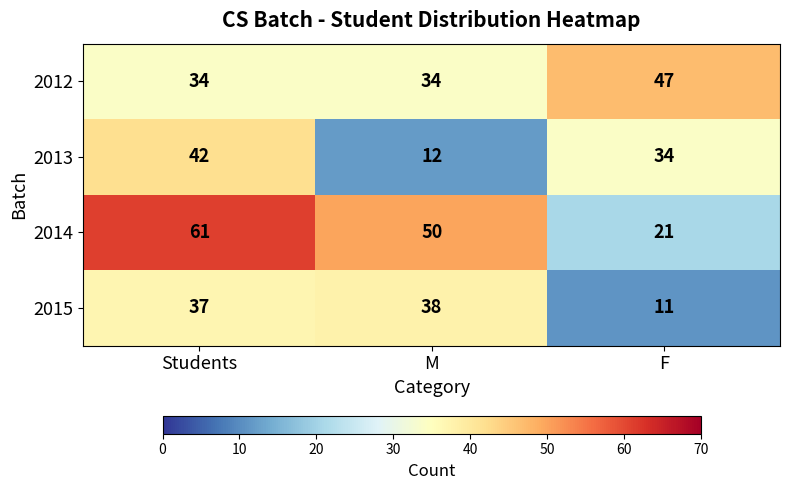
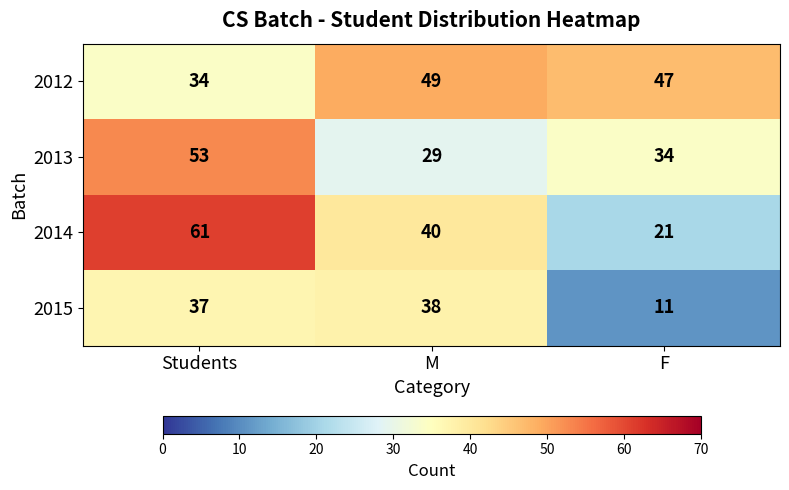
2012, M: 34 -> 49
2013, Students: 42 -> 53
2013, M: 12 -> 29
2014, M: 50 -> 40
